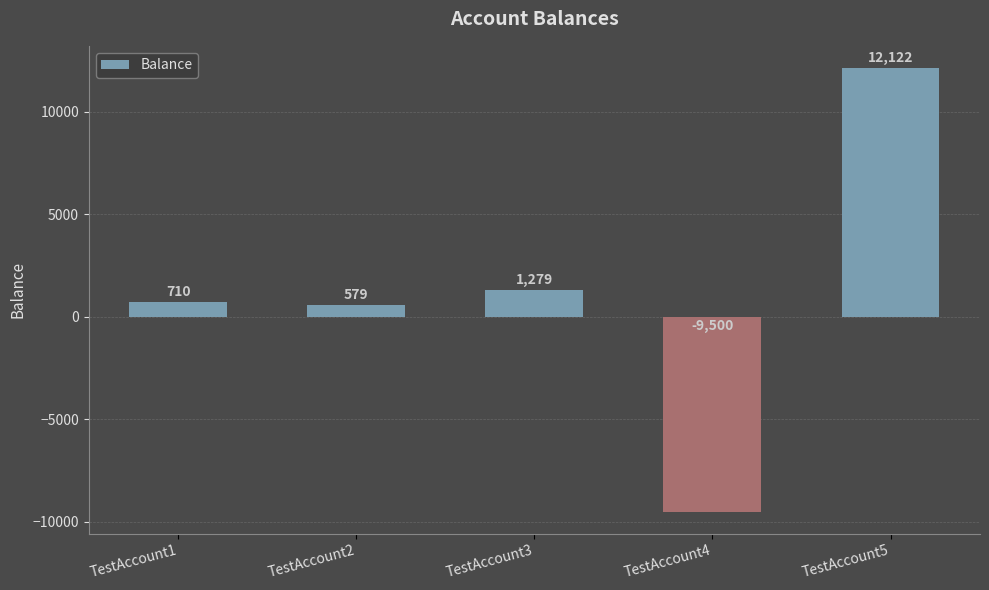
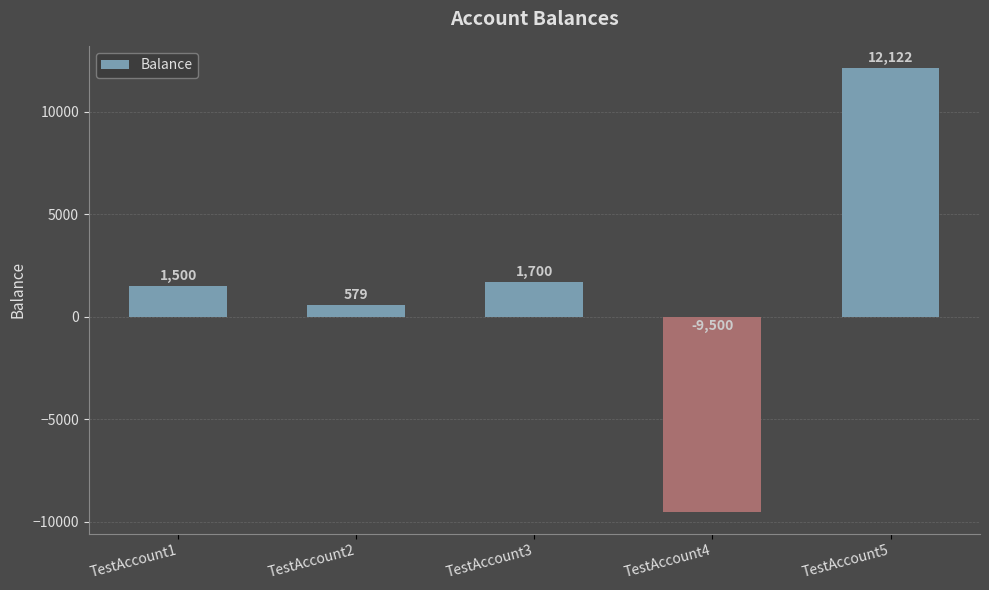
TestAccount1: 710 -> 1,500
TestAccount3: 1,279 -> 1,700
